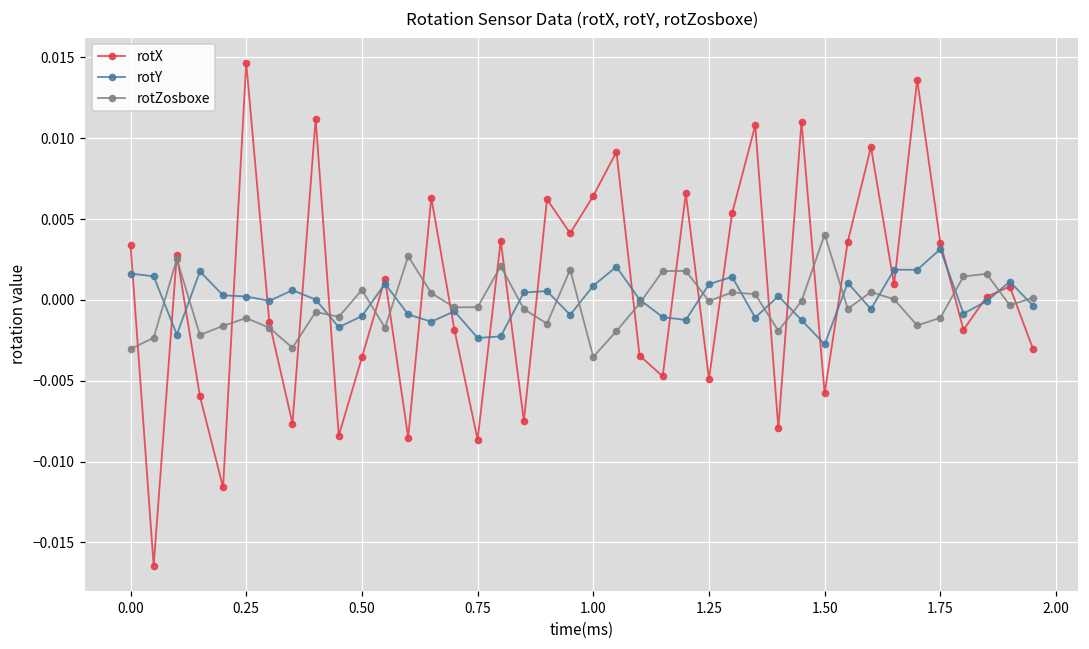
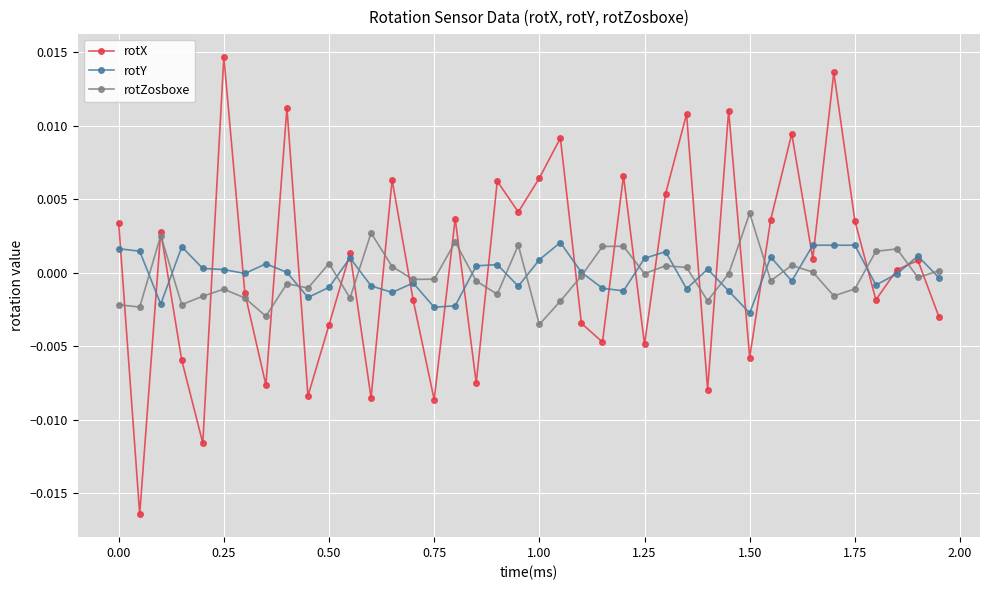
rotZosboxe, 0.00: -0.0030 -> -0.0022
rotY, 1.75: 0.0031 -> 0.0019
